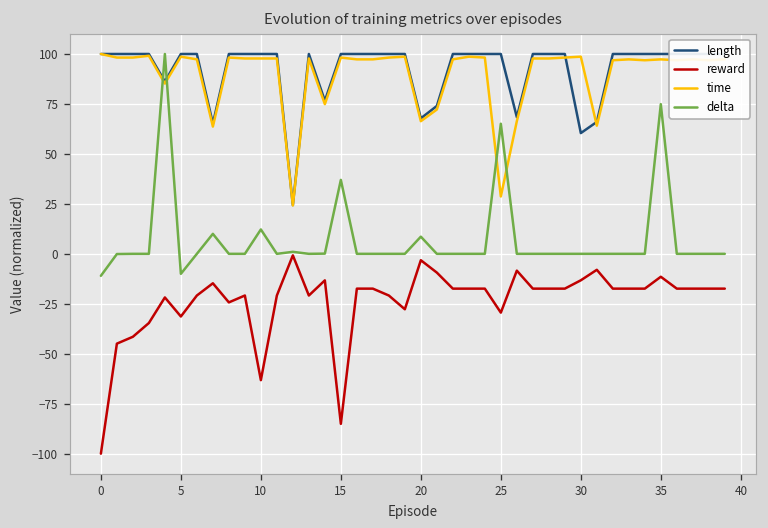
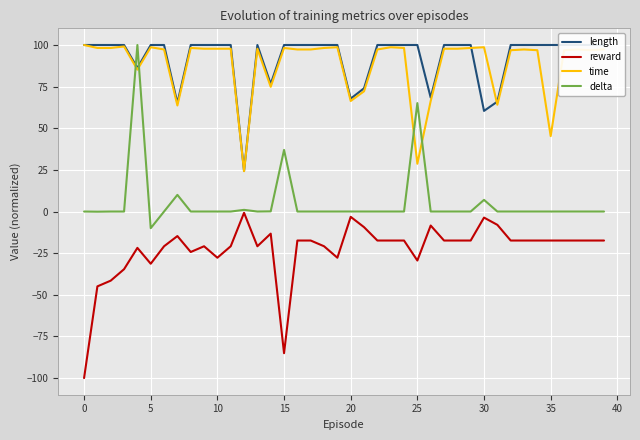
delta, 0: -11 -> 0
reward, 10: -63 -> -28
delta, 10: 12 -> 0
delta, 20: 9 -> 0
reward, 30: -13 -> -4
delta, 30: 0 -> 7
reward, 35: -11 -> -17
time, 35: 97 -> 45
delta, 35: 75 -> 0
